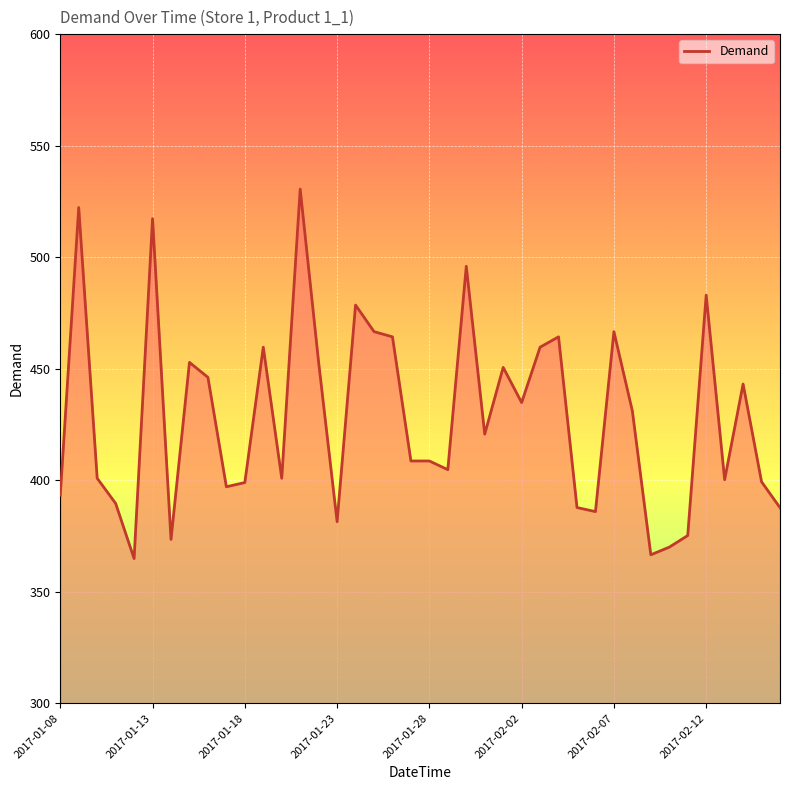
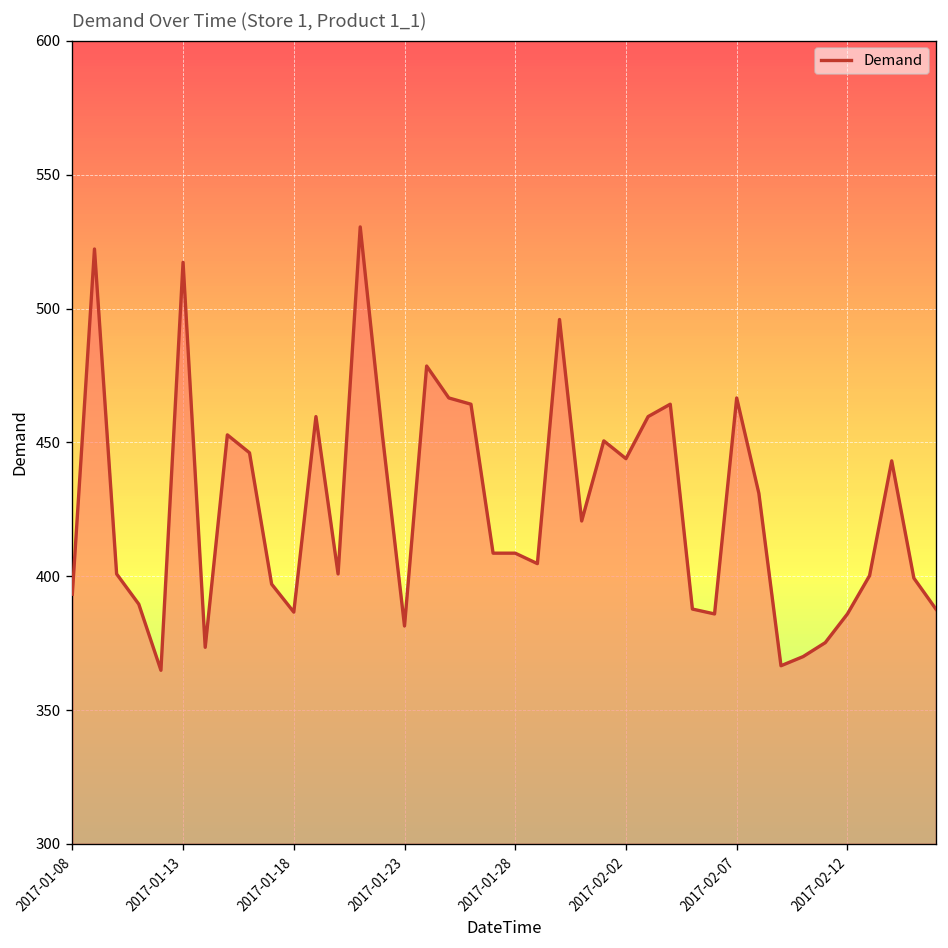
2017-01-18: 399 -> 387
2017-02-02: 435 -> 444
2017-02-12: 483 -> 386
